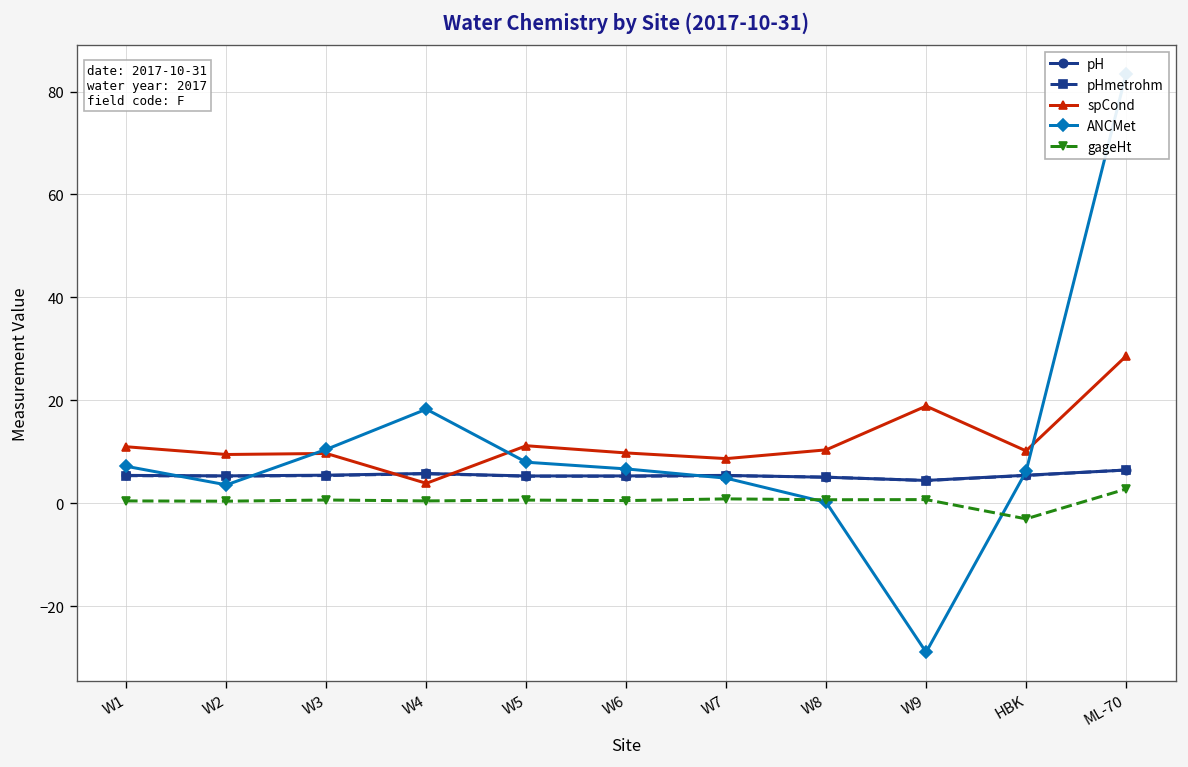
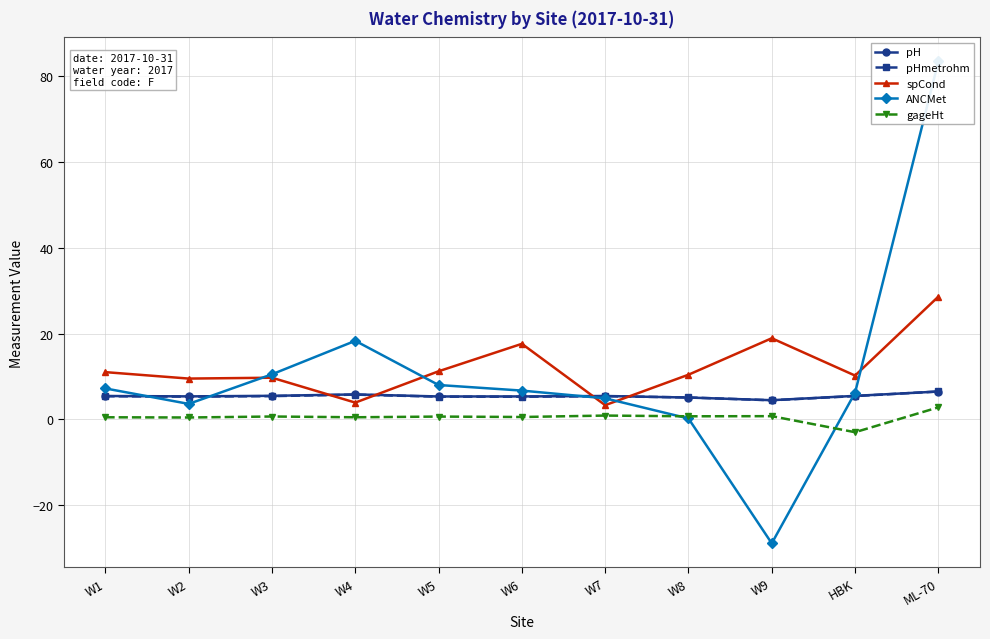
spCond, W6: 10 -> 18
spCond, W7: 9 -> 3
